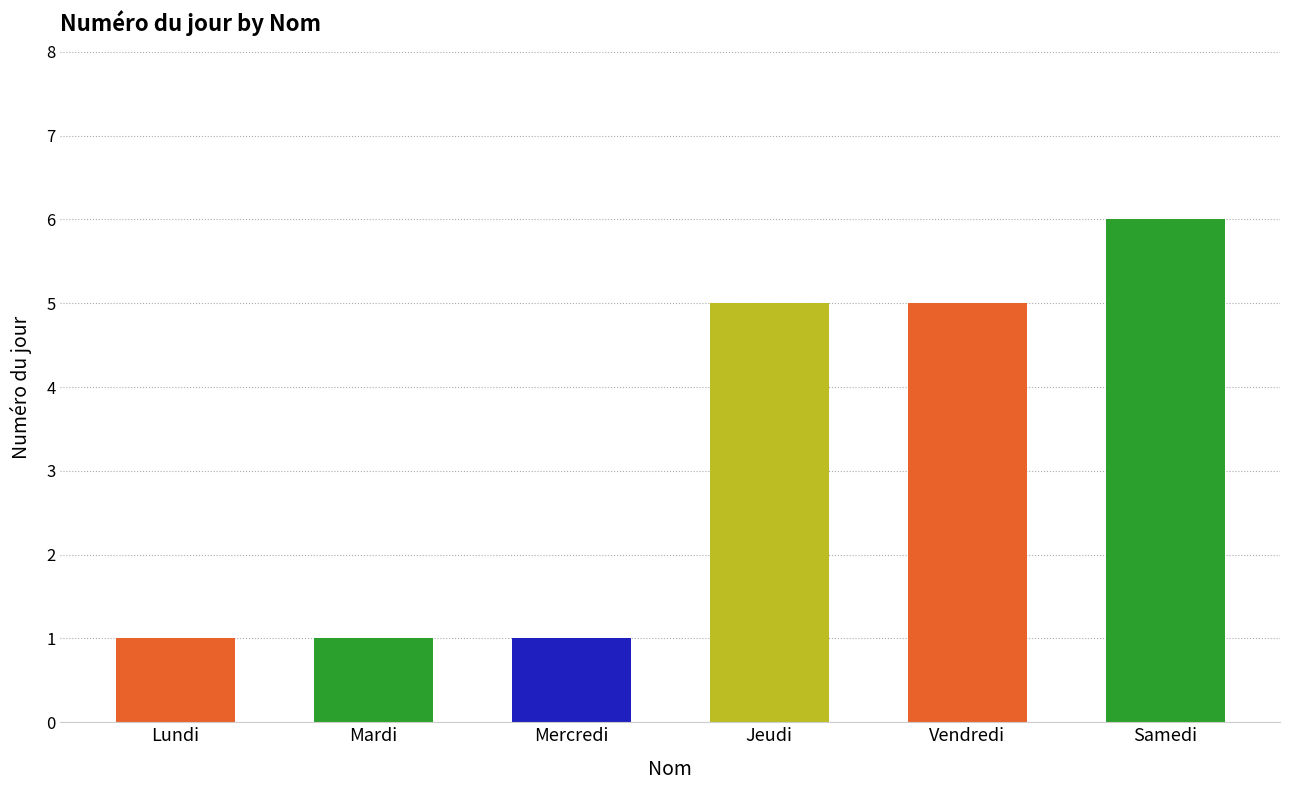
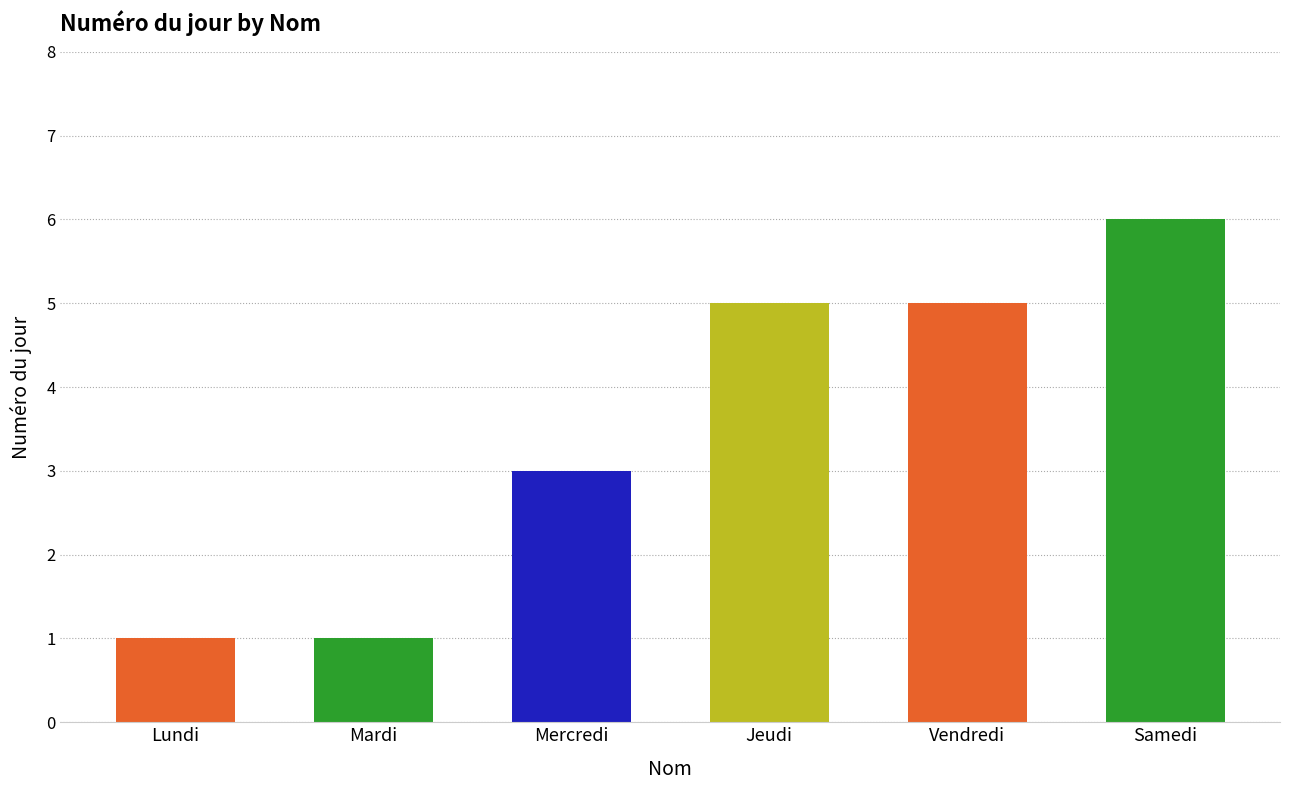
Mercredi: 1 -> 3
